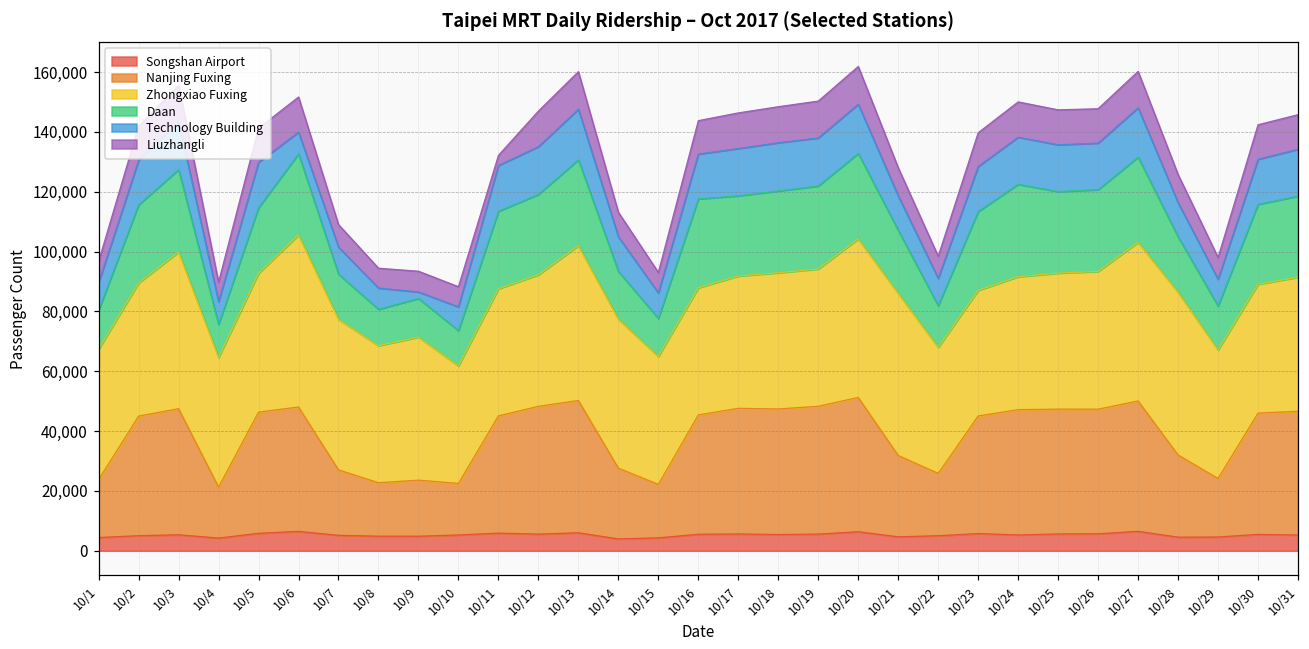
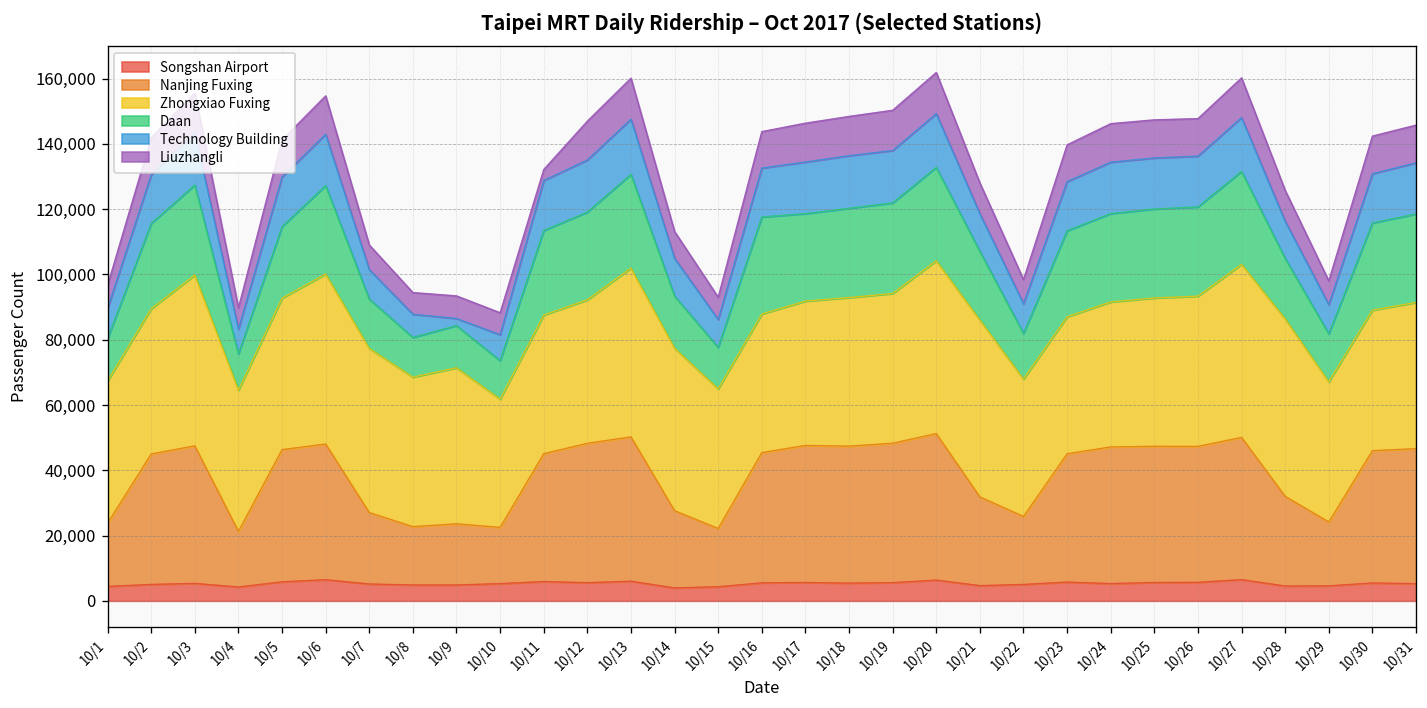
Zhongxiao Fuxing, 10/6: 57,000 -> 52,000
Technology Building, 10/6: 7,000 -> 16,000
Daan, 10/24: 31,000 -> 27,000
